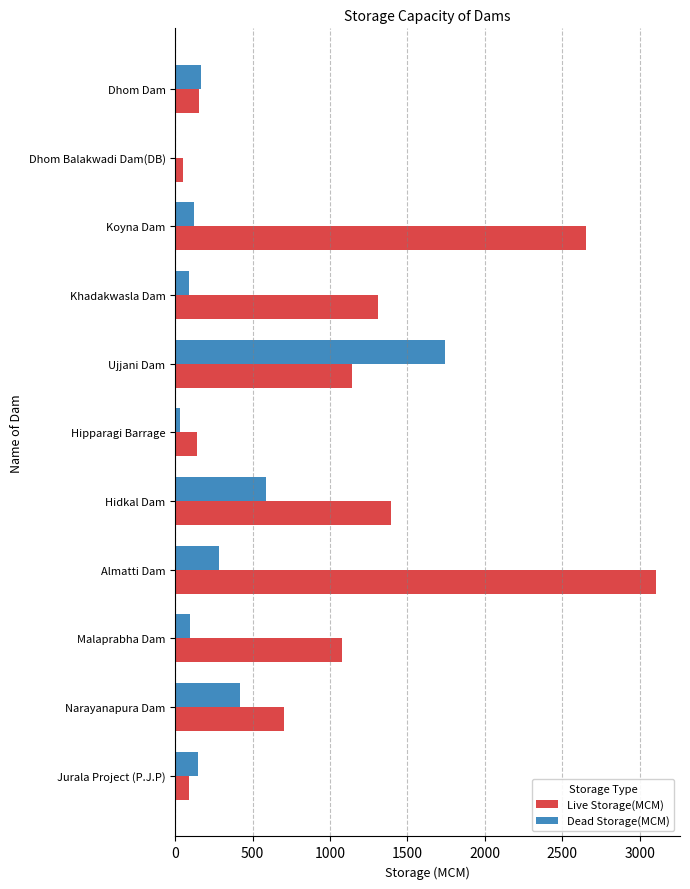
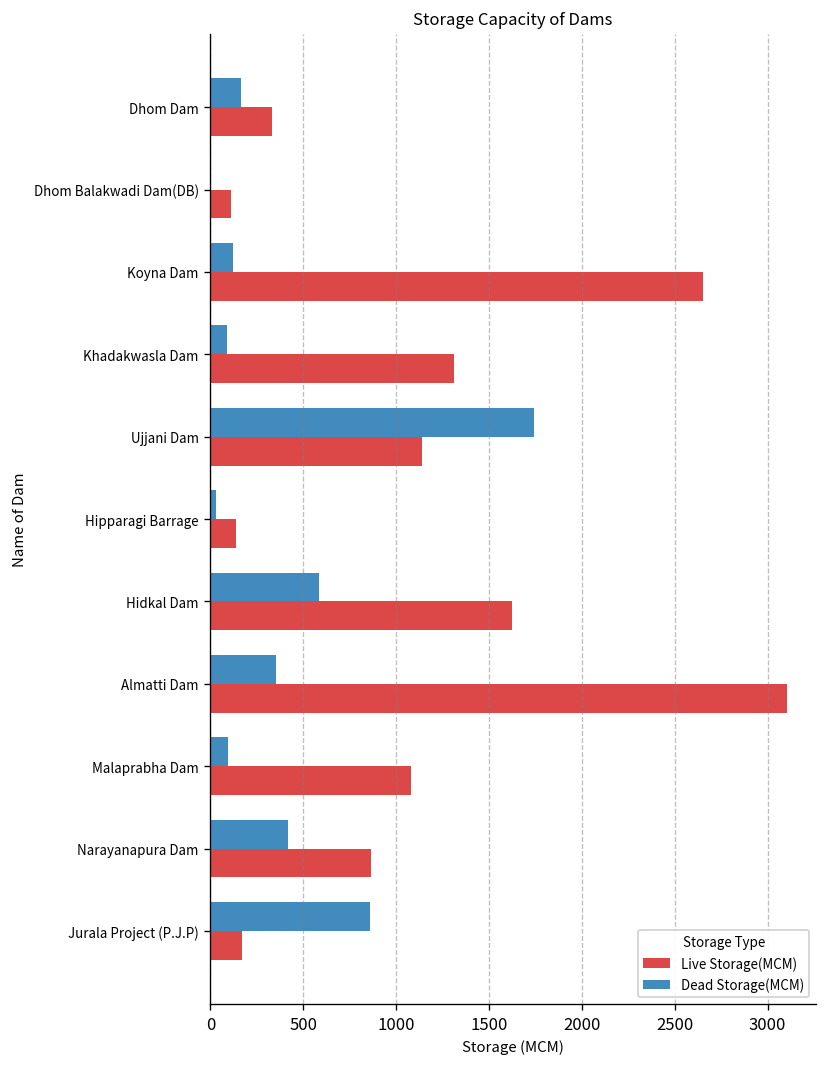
Live Storage(MCM), Dhom Dam: 150 -> 330
Live Storage(MCM), Dhom Balakwadi Dam(DB): 50 -> 110
Live Storage(MCM), Hidkal Dam: 1390 -> 1620
Dead Storage(MCM), Almatti Dam: 280 -> 350
Live Storage(MCM), Narayanapura Dam: 700 -> 860
Dead Storage(MCM), Jurala Project (P.J.P): 150 -> 860
Live Storage(MCM), Jurala Project (P.J.P): 90 -> 170
